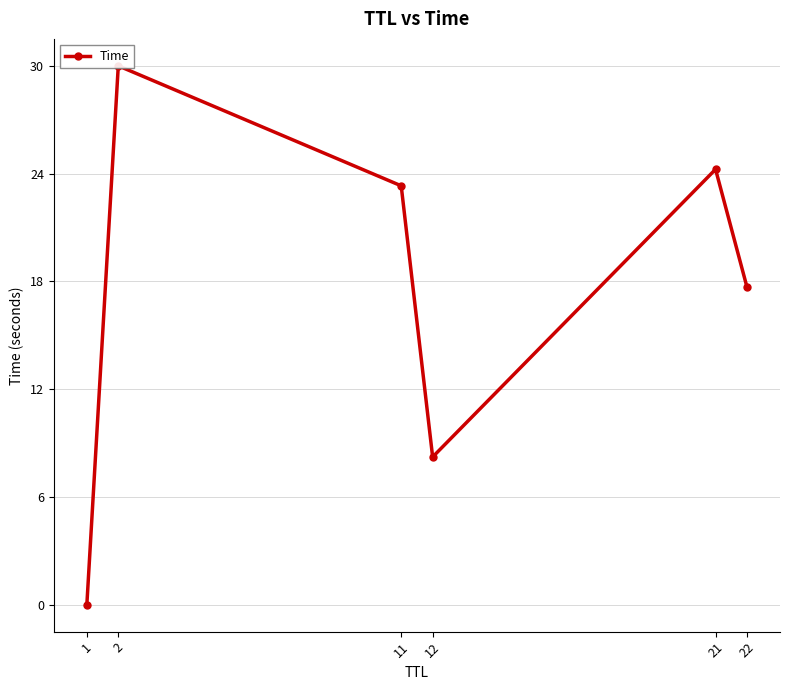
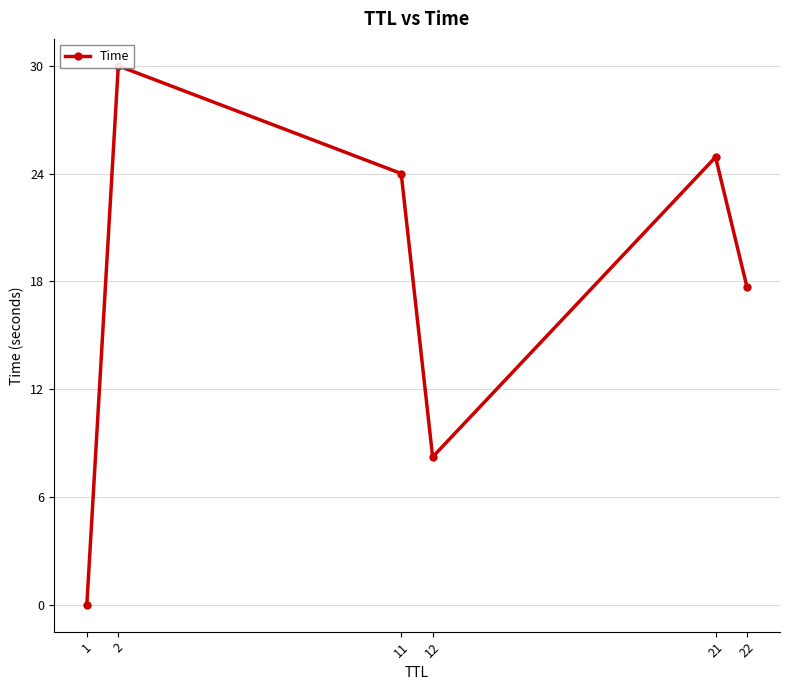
11: 23.3 -> 24.0
21: 24.2 -> 24.9
